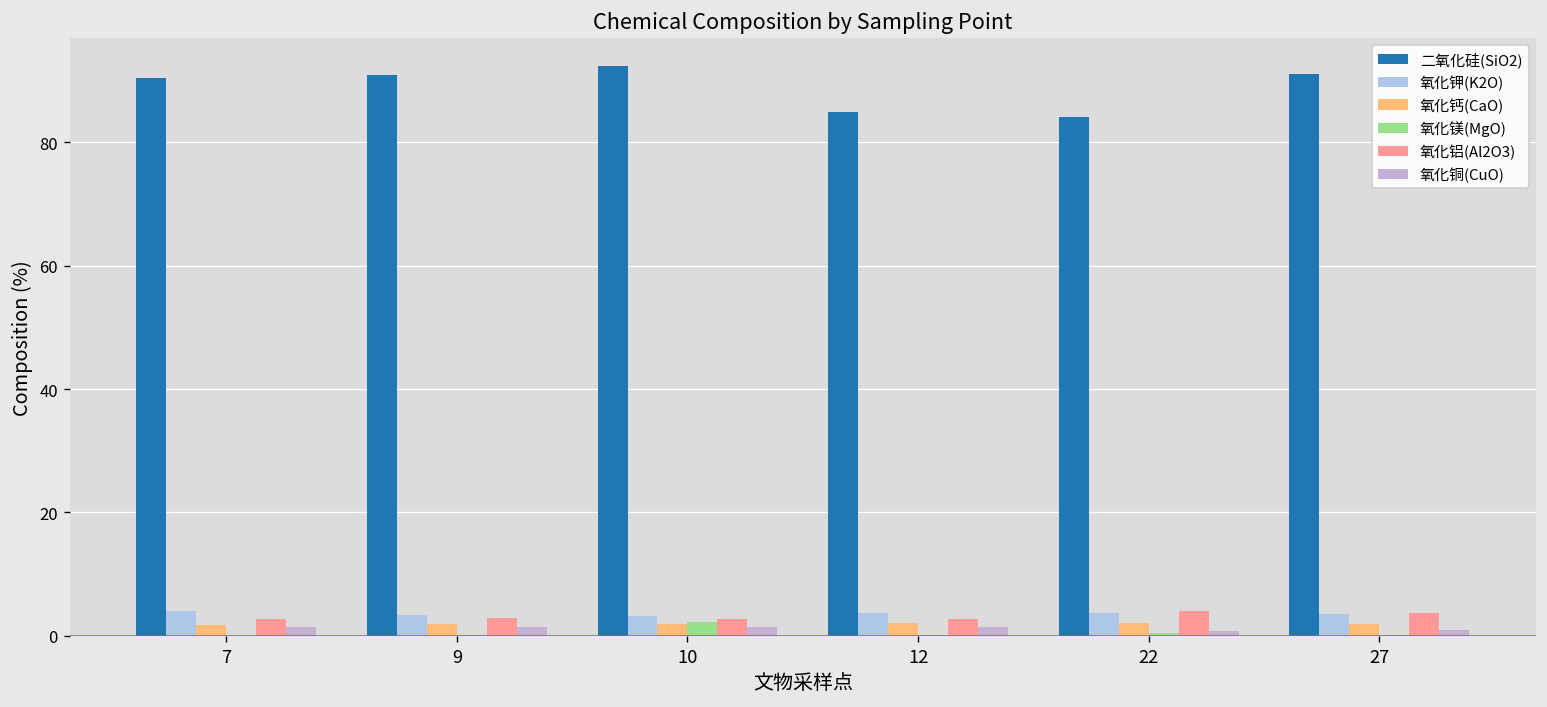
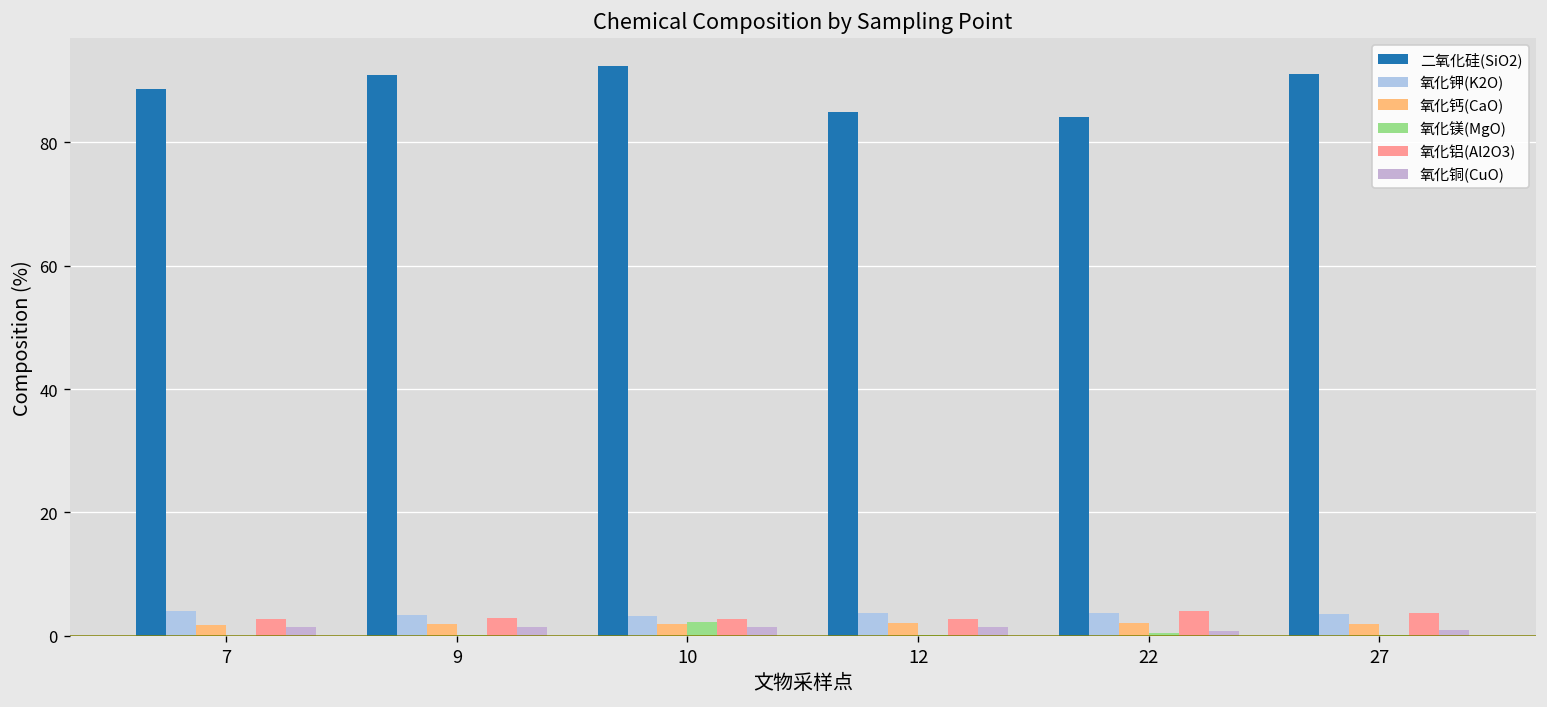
二氧化硅(SiO2), 7: 90 -> 89
